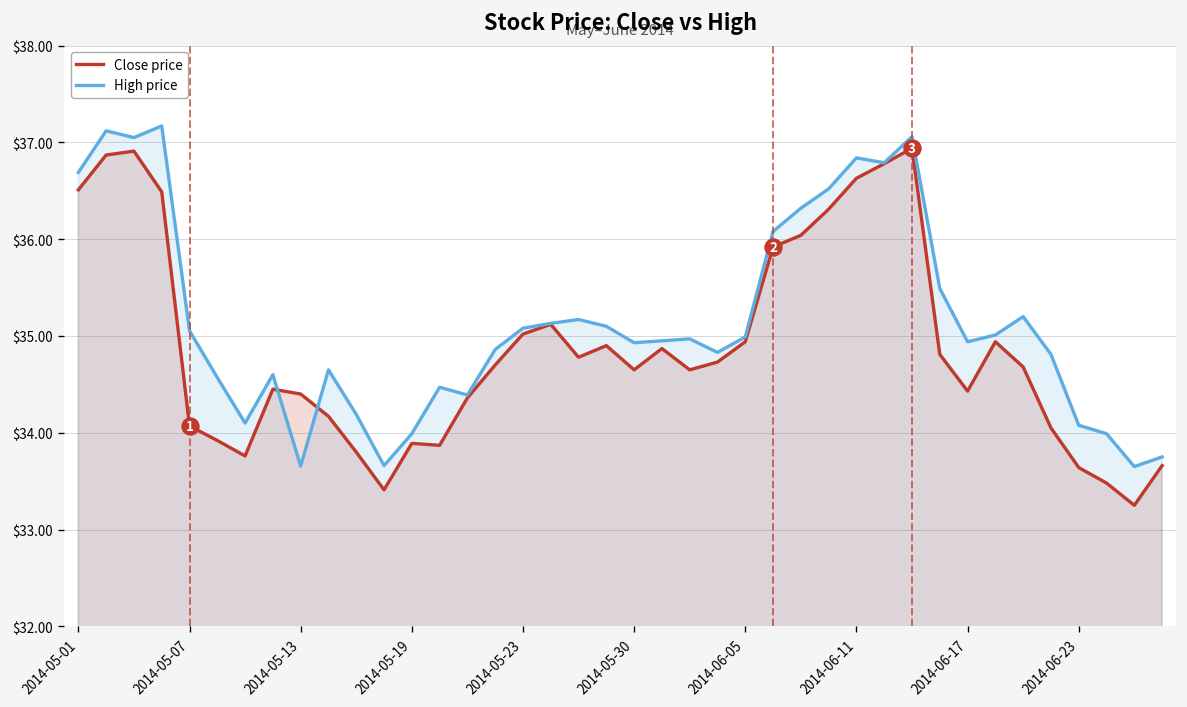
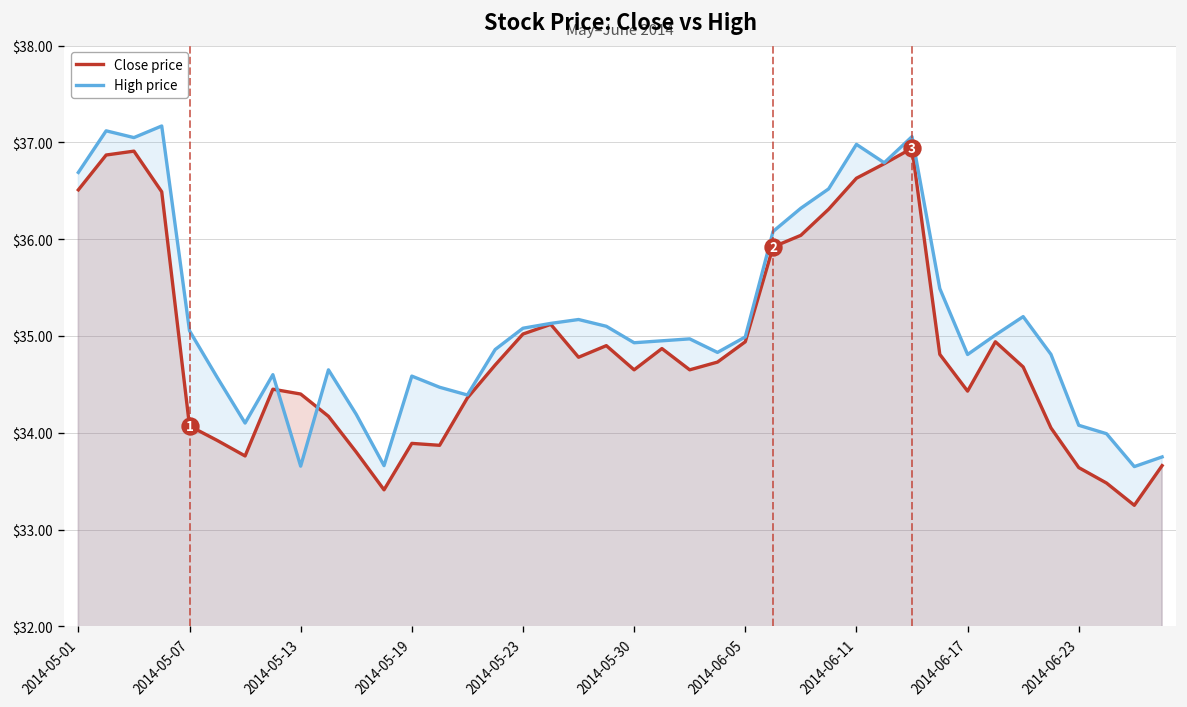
High price, 2014-05-19: $34.0 -> $34.6
High price, 2014-06-11: $36.8 -> $37.0
High price, 2014-06-17: $34.9 -> $34.8
